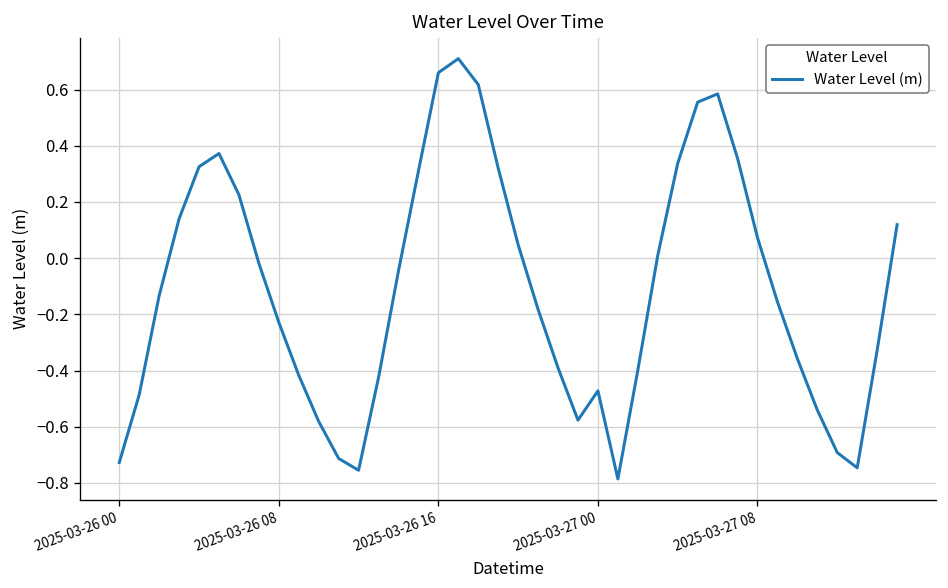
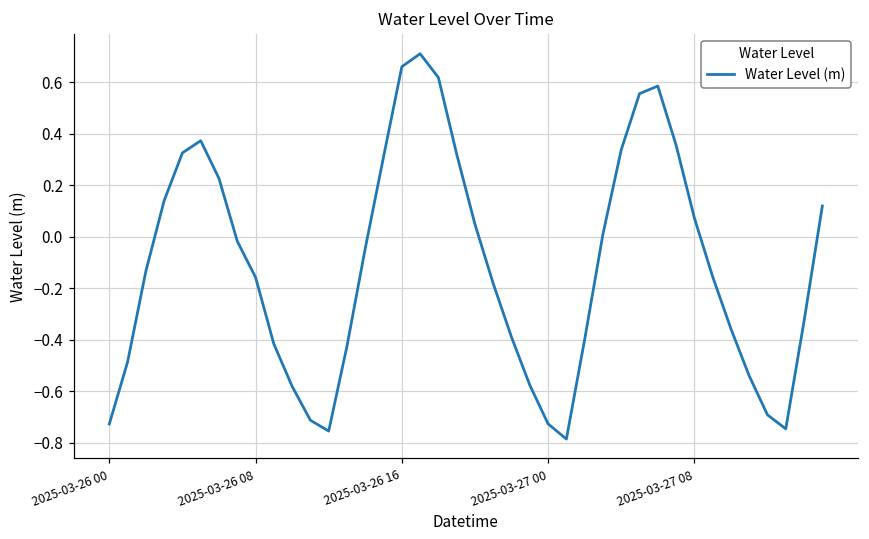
2025-03-26 08: -0.23 -> -0.16
2025-03-27 00: -0.47 -> -0.73
